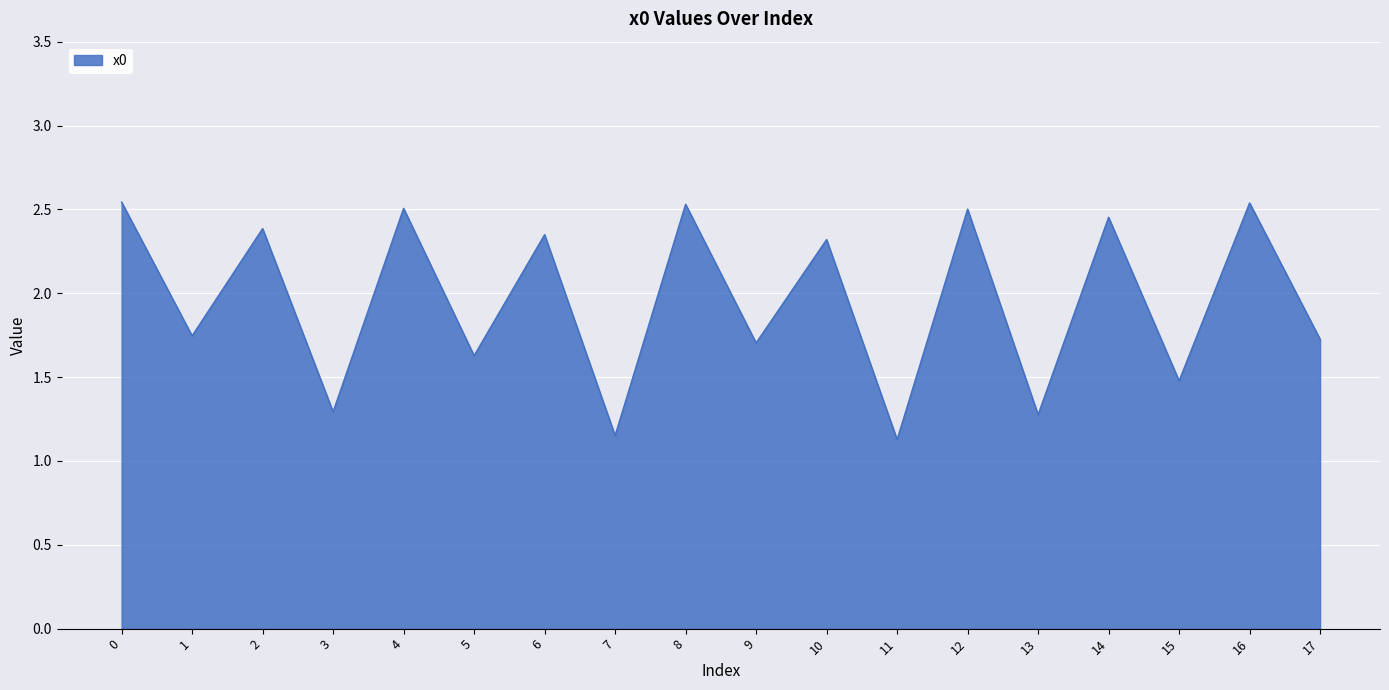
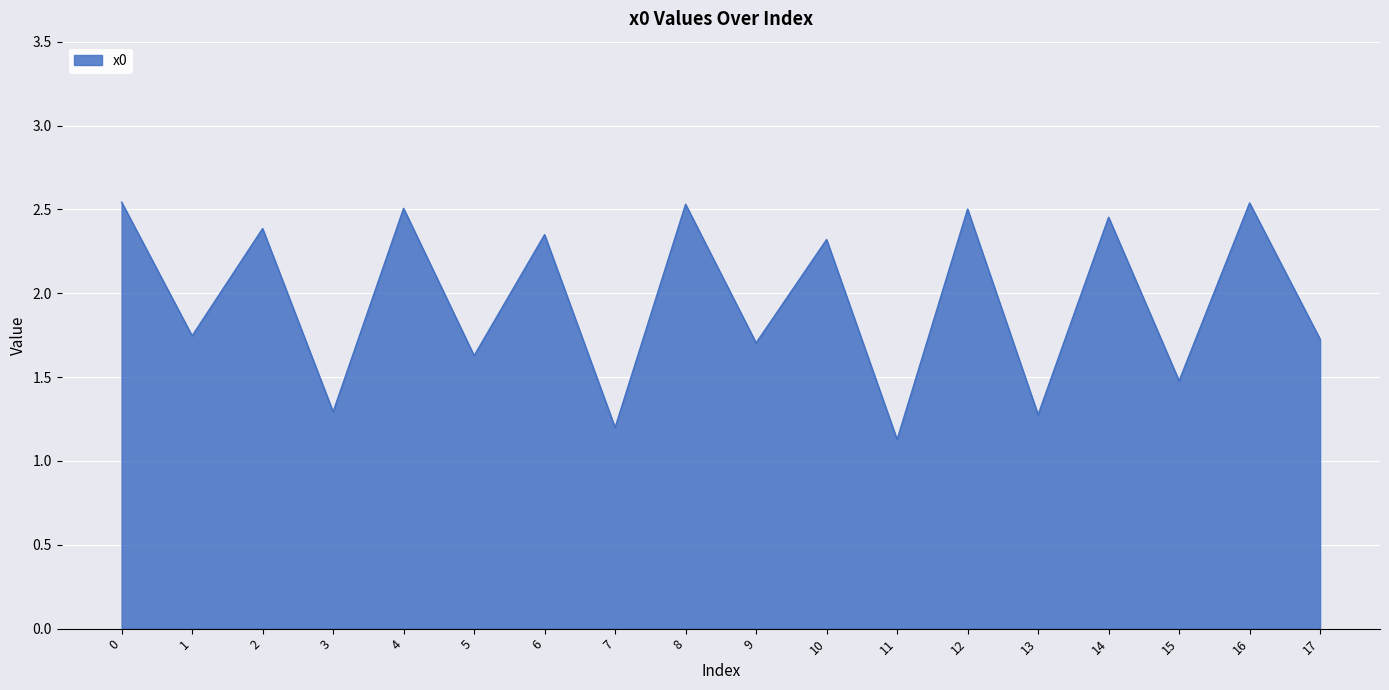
7: 1.15 -> 1.20
